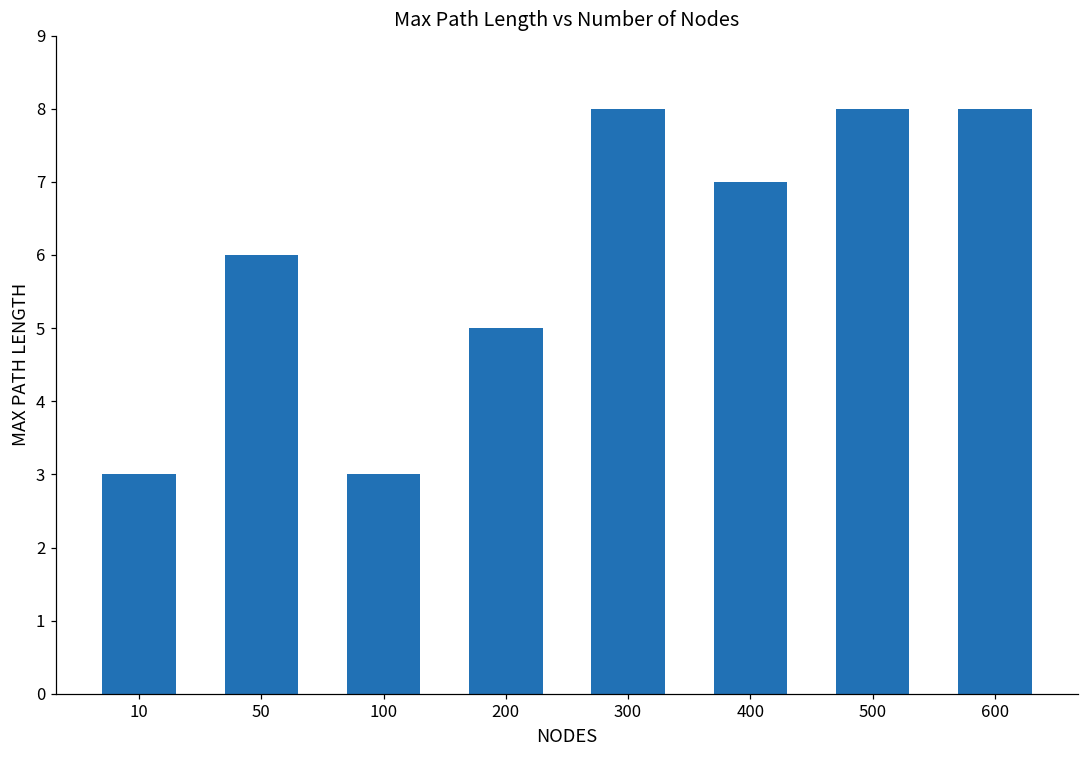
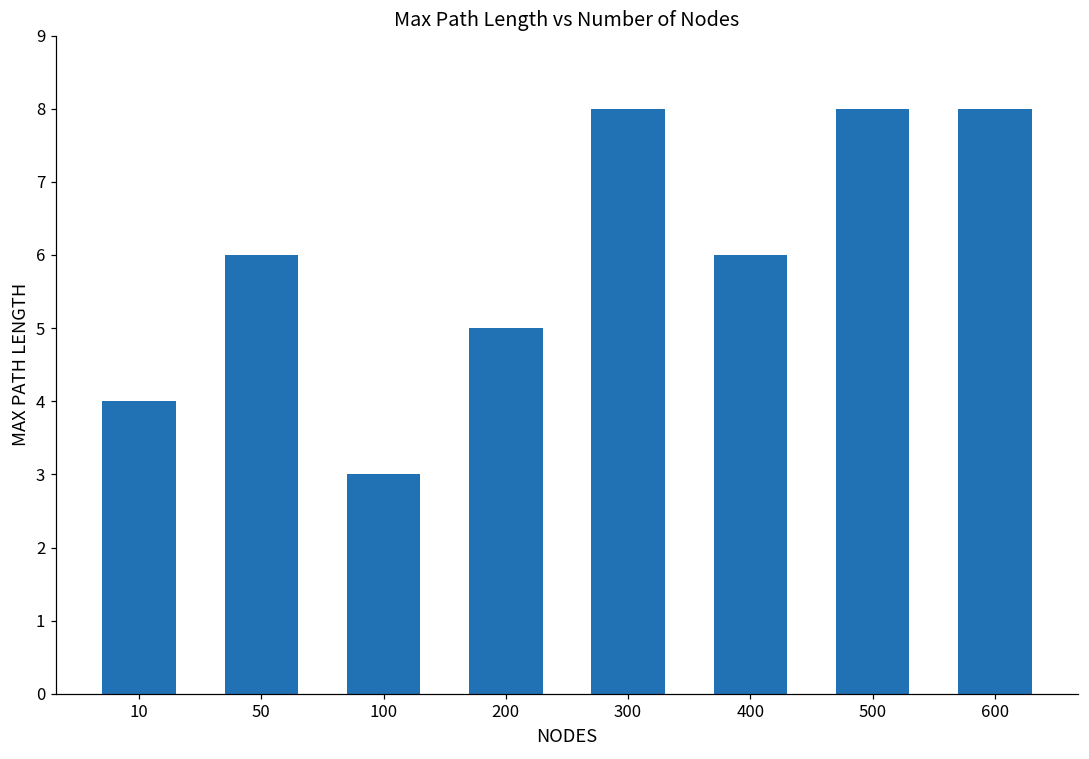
10: 3 -> 4
400: 7 -> 6
